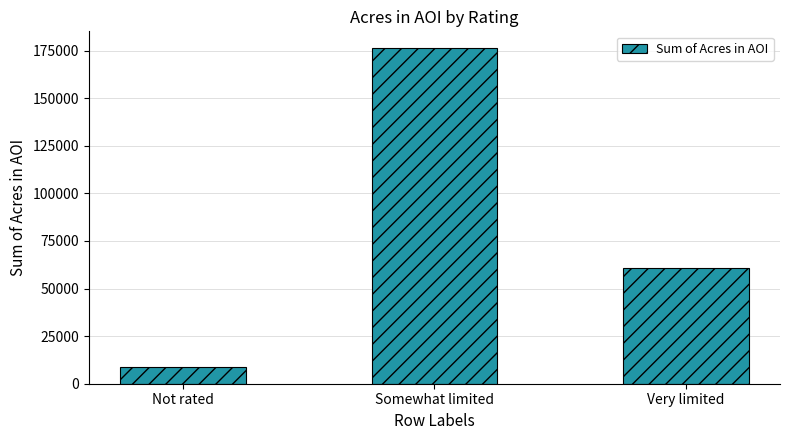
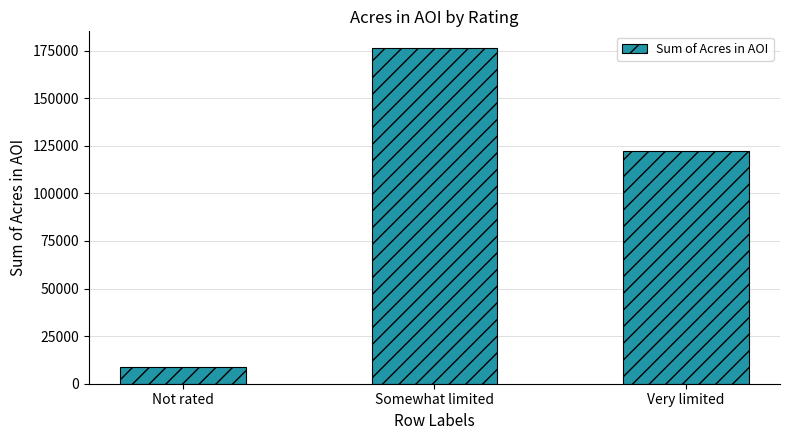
Very limited: 61000 -> 122000
